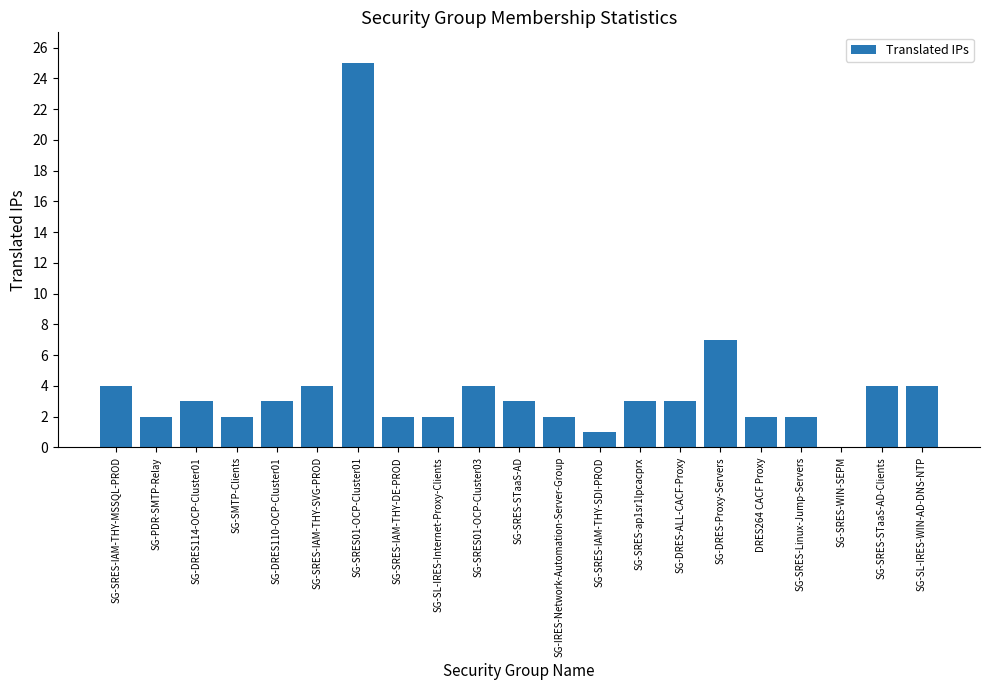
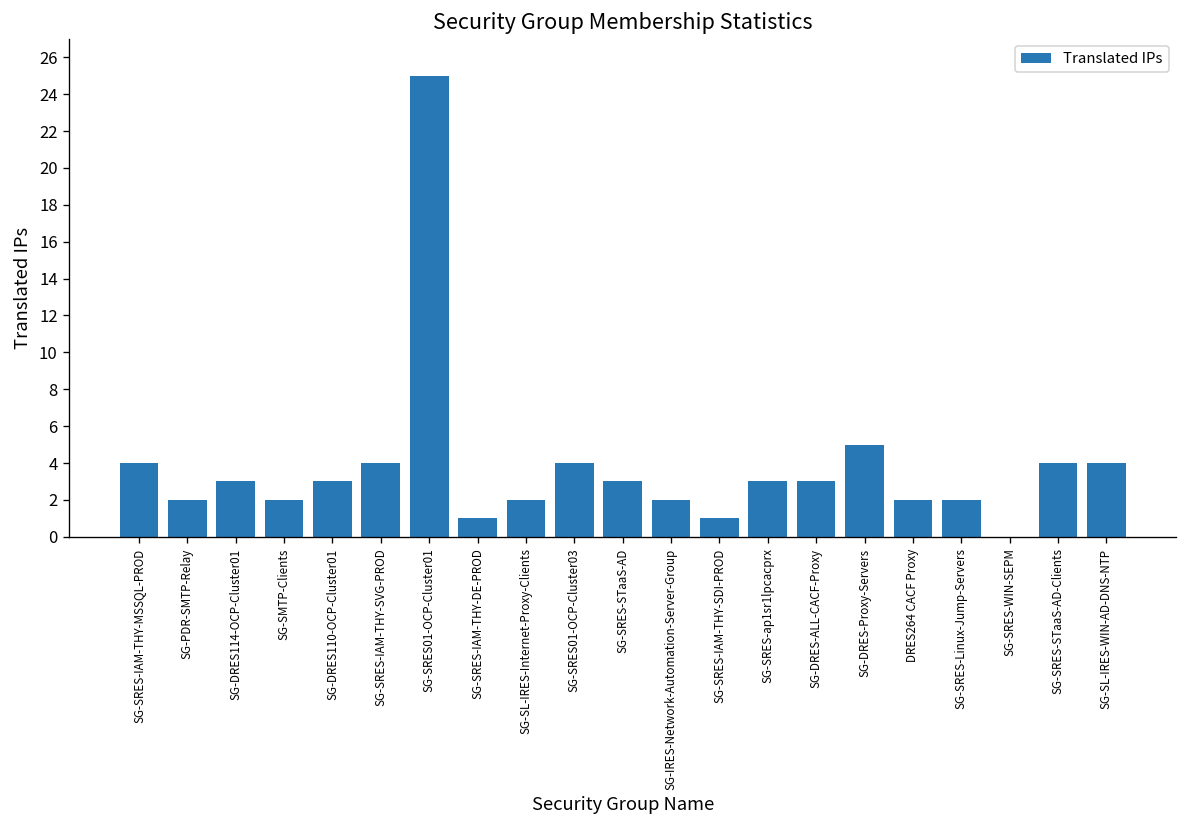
SG-SRES-IAM-THY-DE-PROD: 2 -> 1
SG-DRES-Proxy-Servers: 7 -> 5
